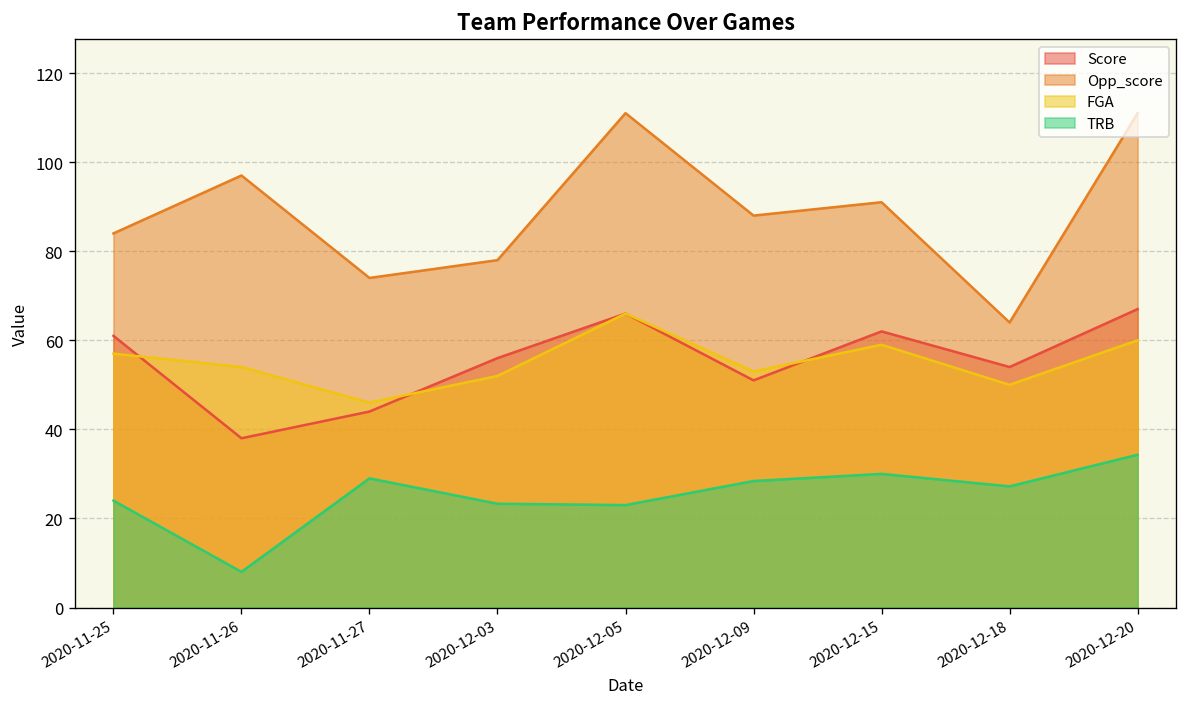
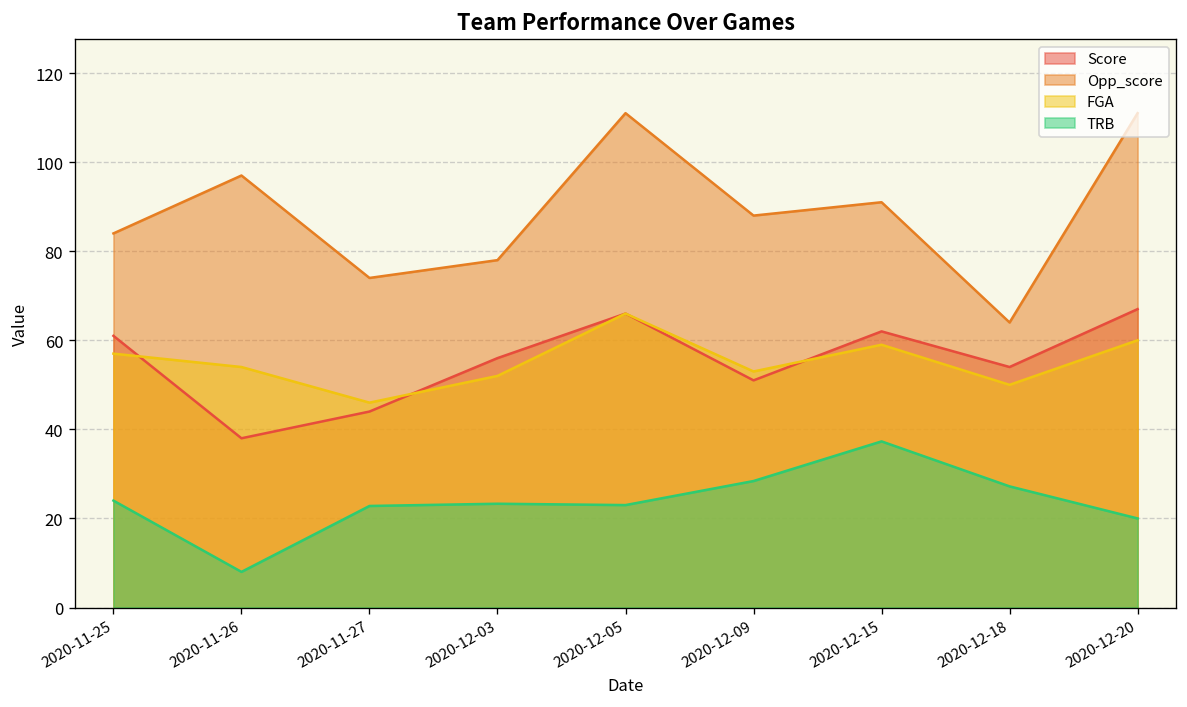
TRB, 2020-11-27: 29 -> 23
TRB, 2020-12-15: 30 -> 37
TRB, 2020-12-20: 34 -> 20
